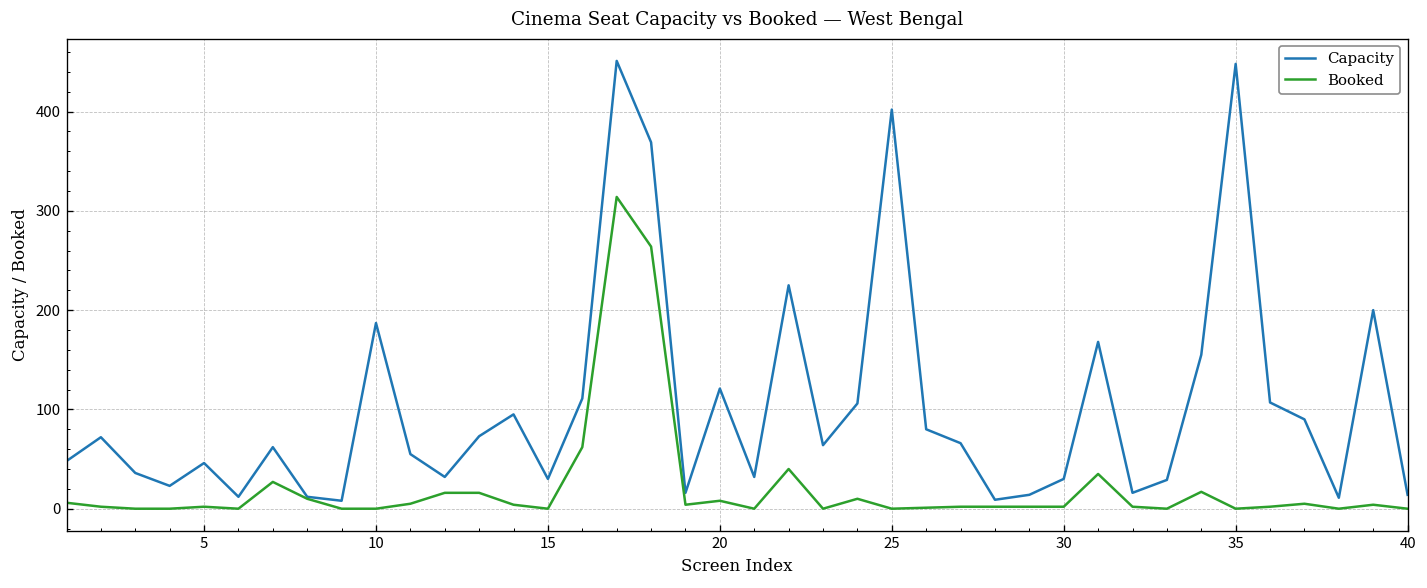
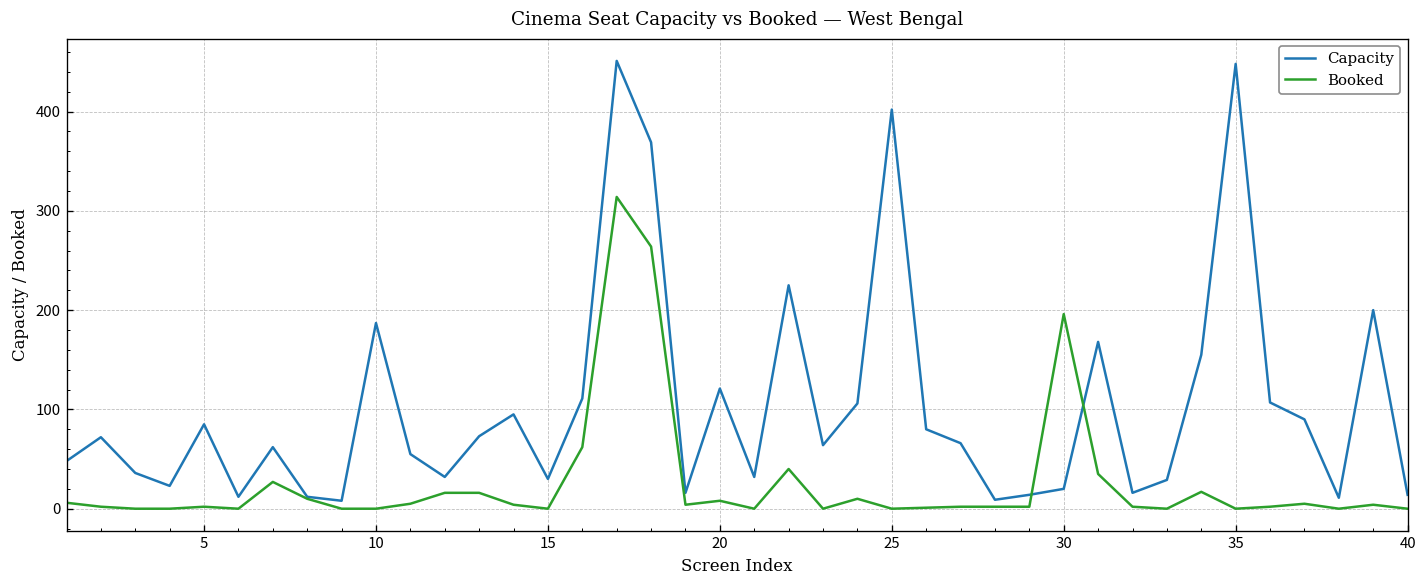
Capacity, 5: 50 -> 90
Capacity, 30: 30 -> 20
Booked, 30: 0 -> 200
